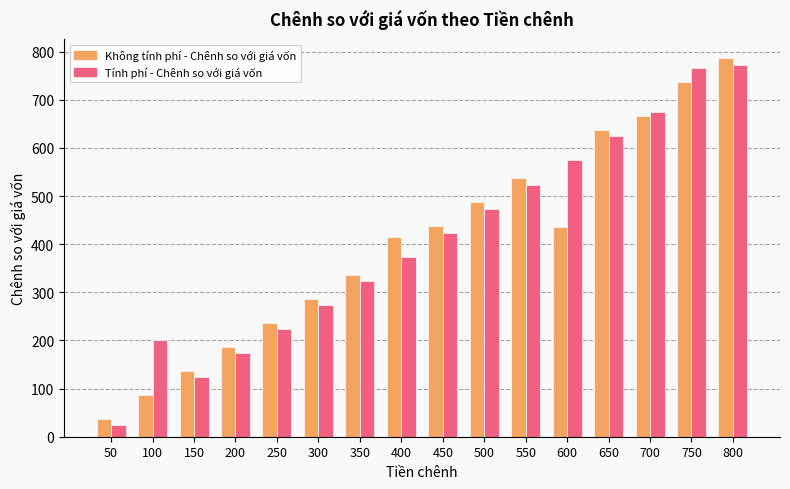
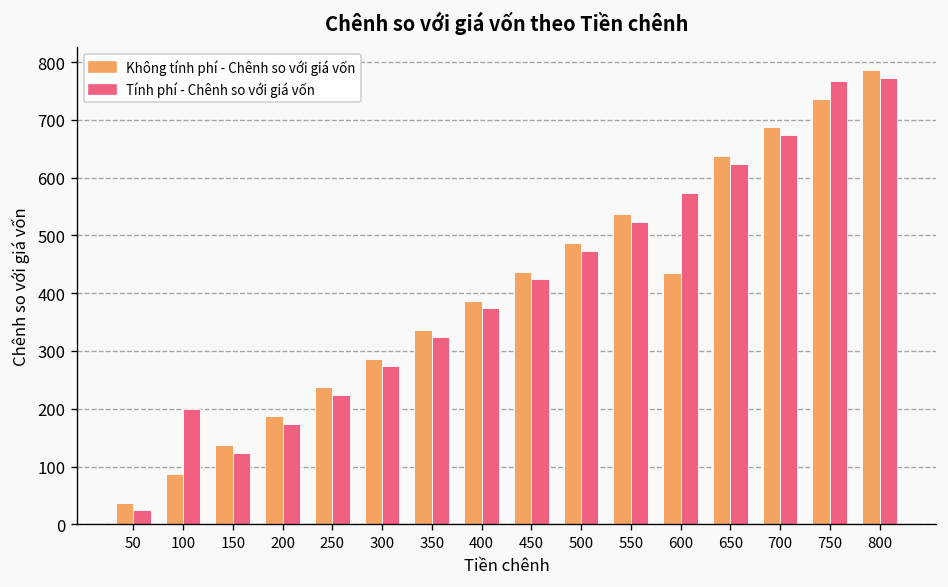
Không tính phí - Chênh so với giá vốn, 400: 420 -> 390
Không tính phí - Chênh so với giá vốn, 700: 670 -> 690
